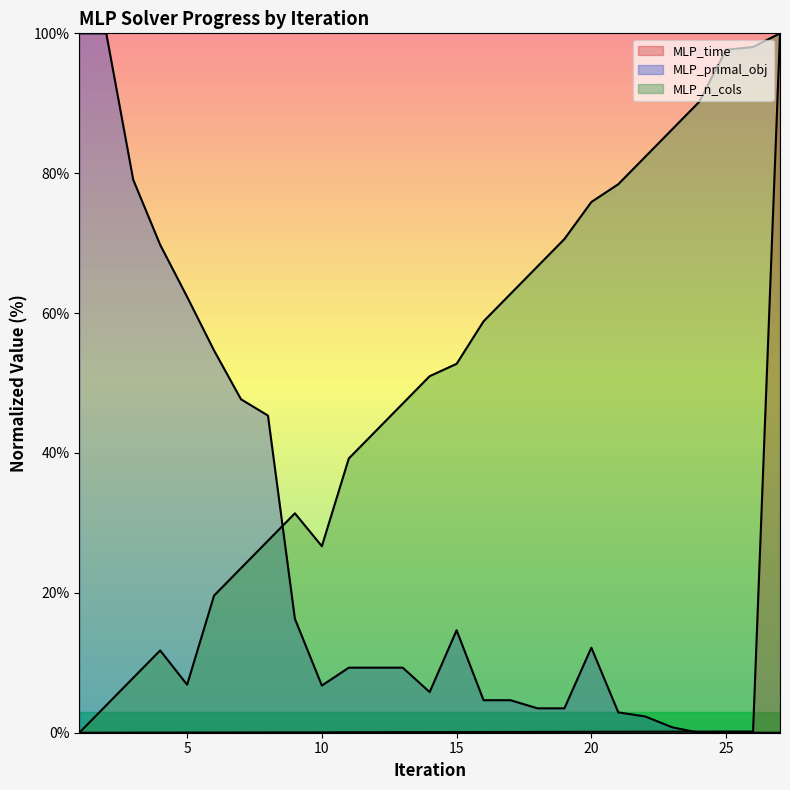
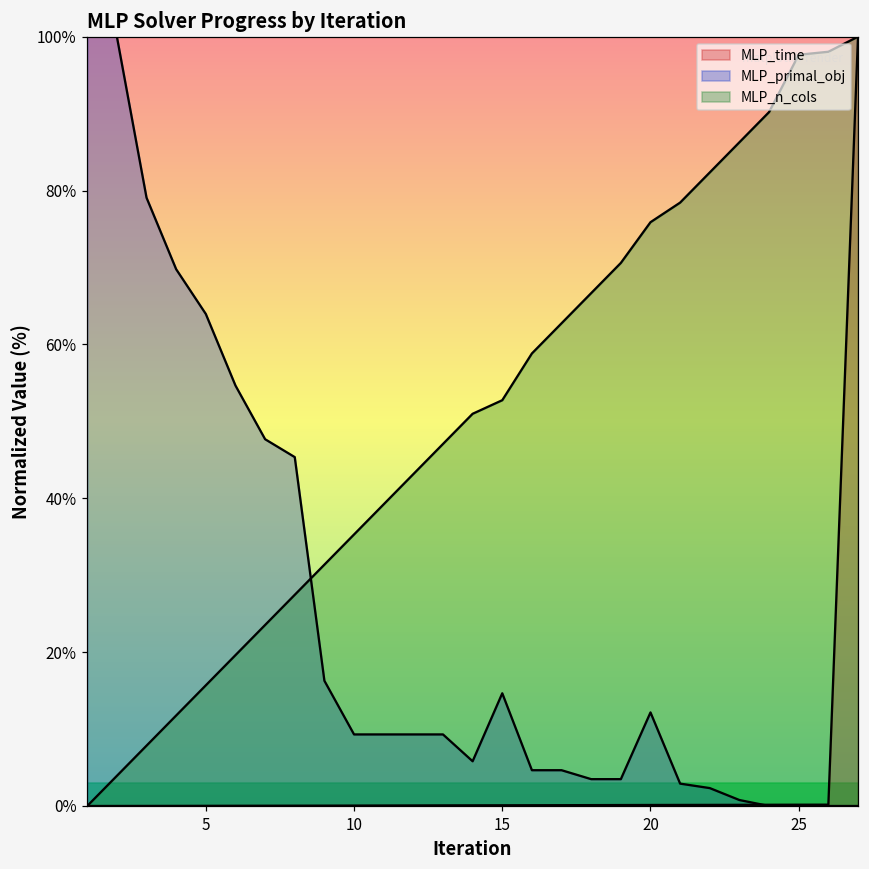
MLP_primal_obj, 5: 62% -> 64%
MLP_n_cols, 5: 7% -> 16%
MLP_primal_obj, 10: 7% -> 9%
MLP_n_cols, 10: 27% -> 35%
